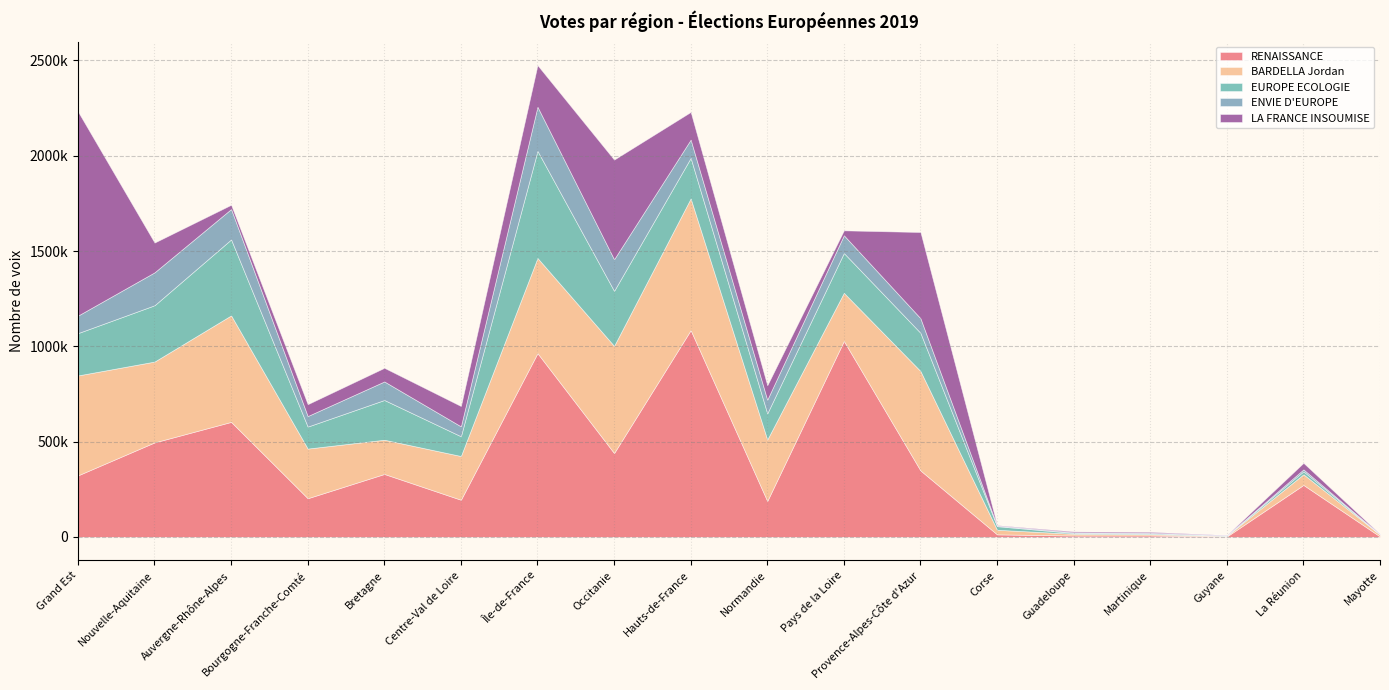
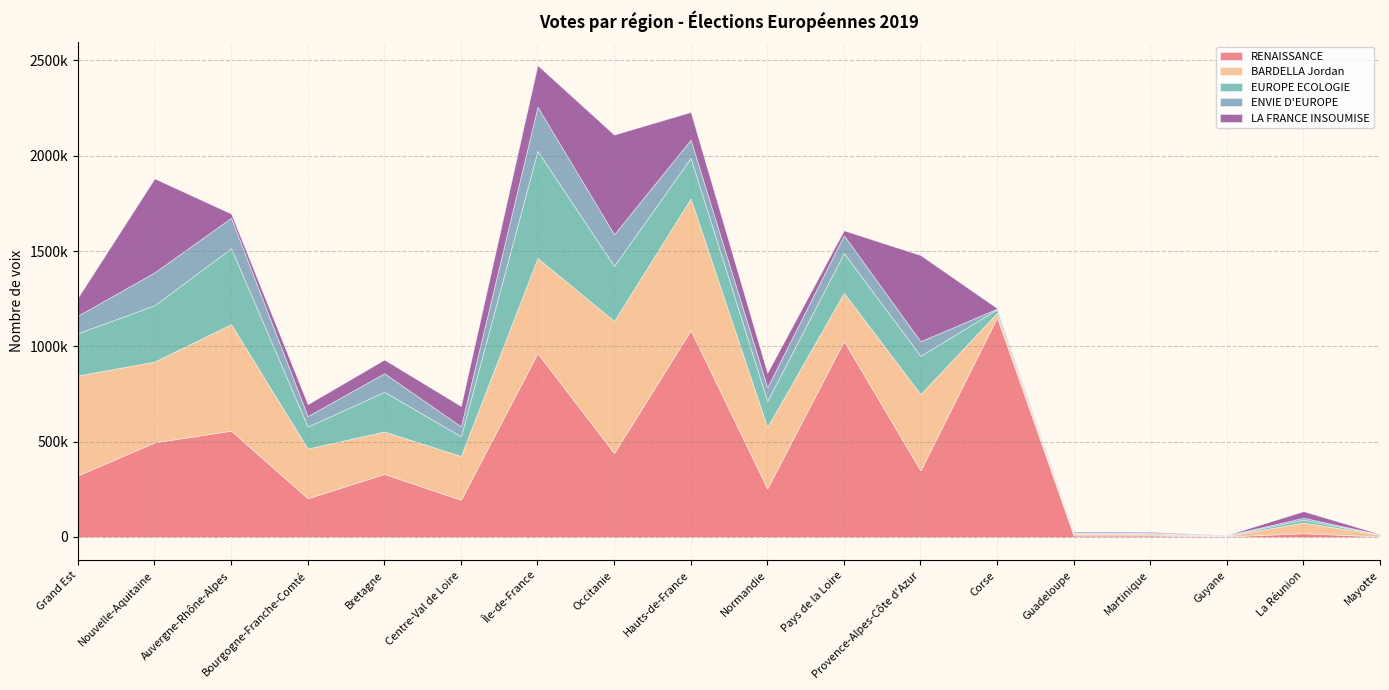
LA FRANCE INSOUMISE, Grand Est: 1070000 -> 100000
LA FRANCE INSOUMISE, Nouvelle-Aquitaine: 160000 -> 490000
RENAISSANCE, Auvergne-Rhône-Alpes: 600000 -> 560000
BARDELLA Jordan, Bretagne: 180000 -> 220000
BARDELLA Jordan, Occitanie: 560000 -> 690000
RENAISSANCE, Normandie: 190000 -> 250000
BARDELLA Jordan, Provence-Alpes-Côte d'Azur: 520000 -> 400000
RENAISSANCE, Corse: 10000 -> 1150000
RENAISSANCE, La Réunion: 270000 -> 20000
